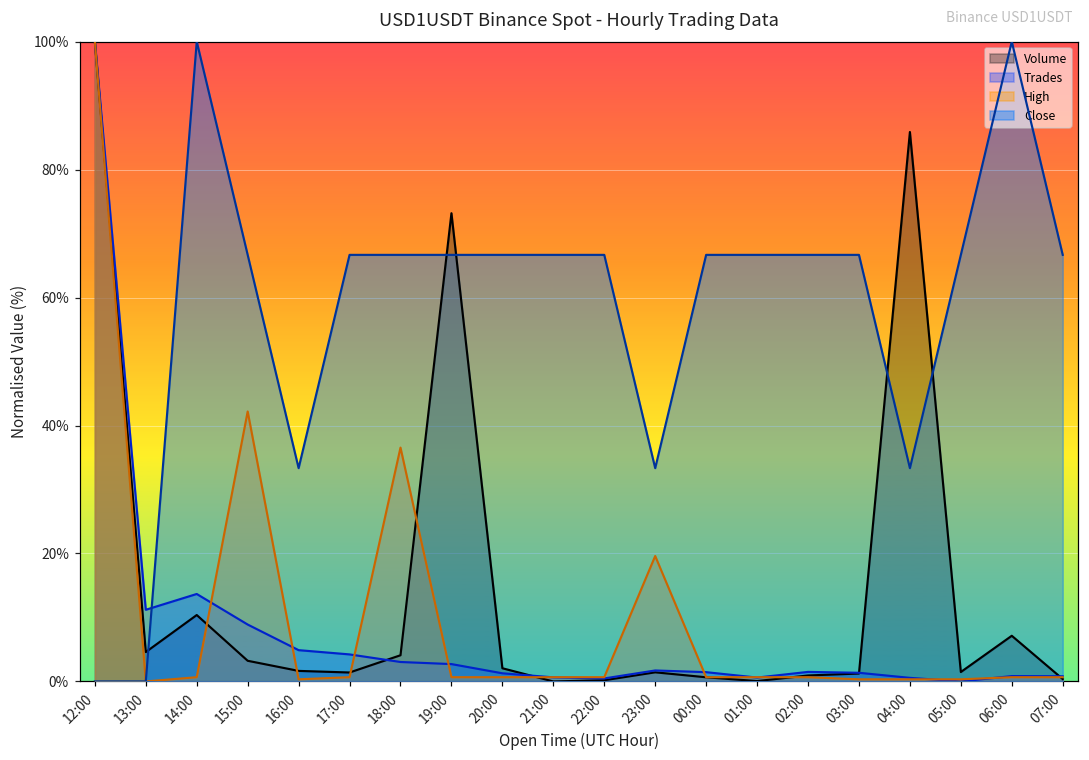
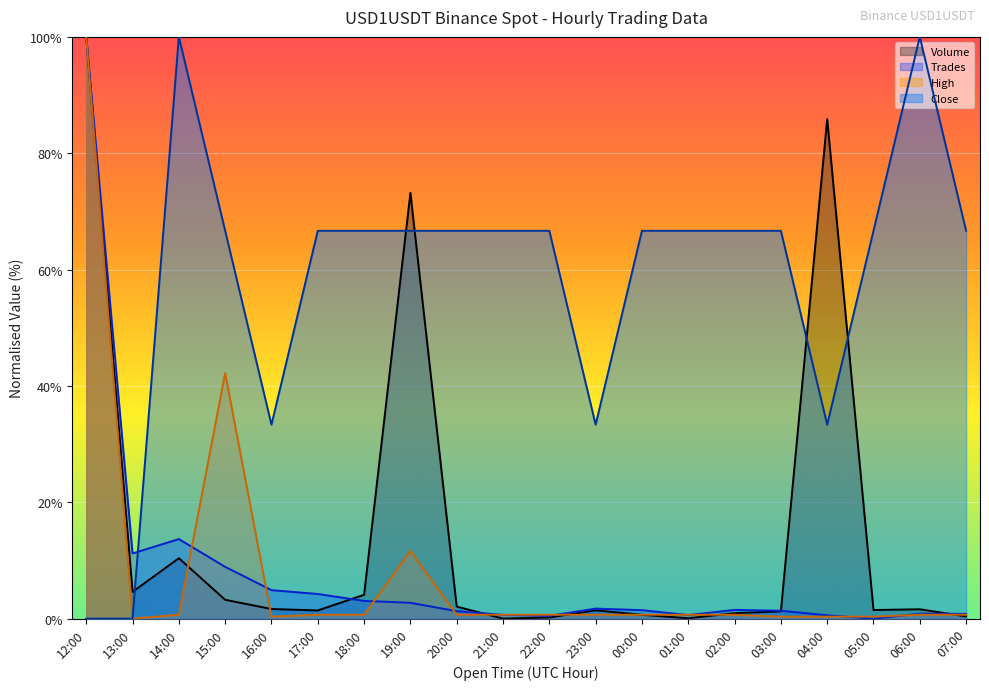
High, 18:00: 37% -> 1%
High, 19:00: 1% -> 12%
High, 23:00: 20% -> 1%
Volume, 06:00: 7% -> 2%
